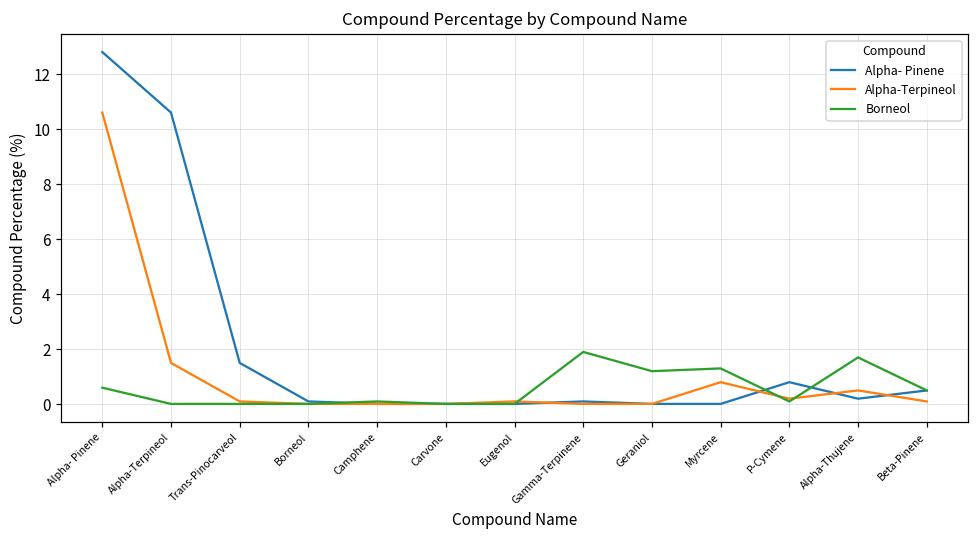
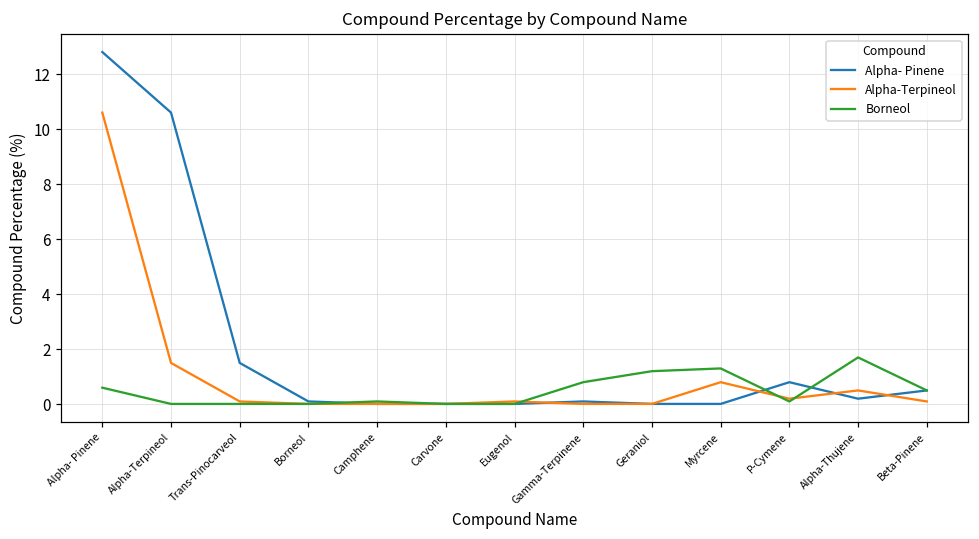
Borneol, Gamma-Terpinene: 1.9 -> 0.8
